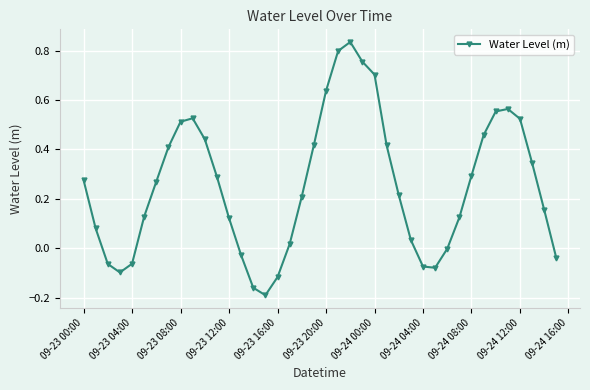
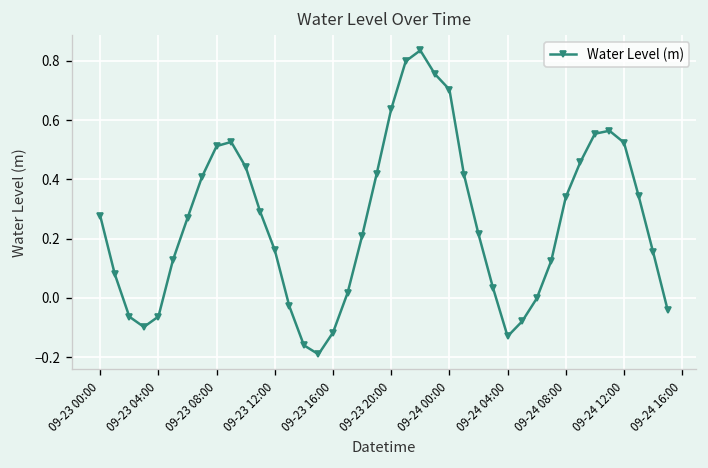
09-23 12:00: 0.12 -> 0.16
09-24 04:00: -0.07 -> -0.13
09-24 08:00: 0.29 -> 0.34
